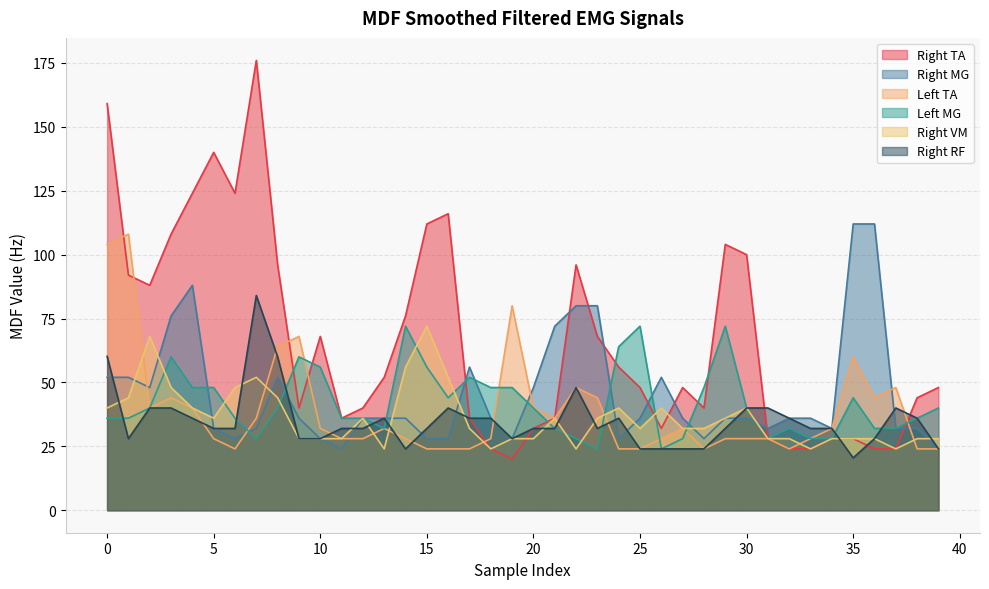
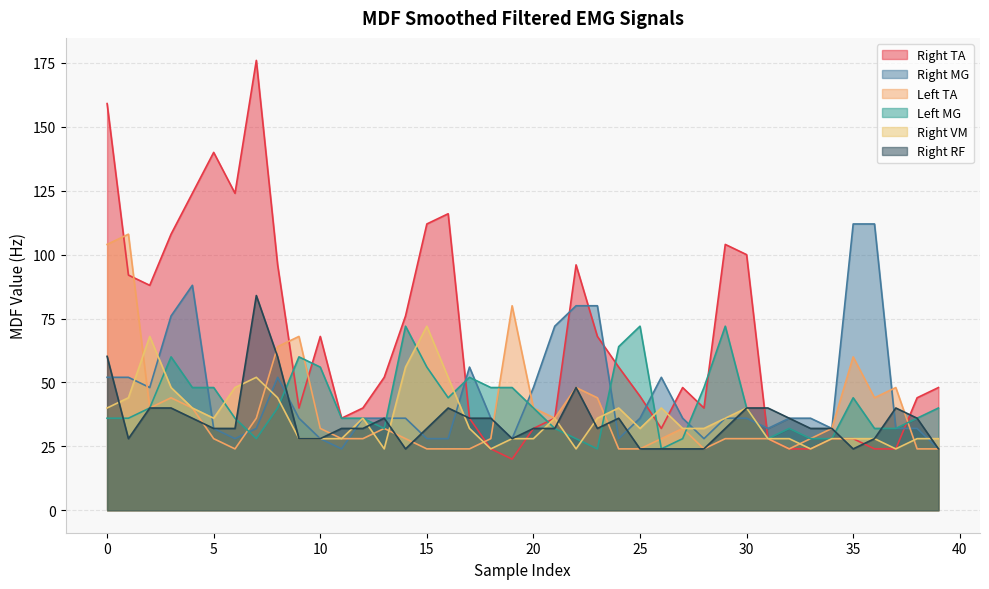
Right TA, 25: 48 -> 45
Right RF, 35: 21 -> 24
